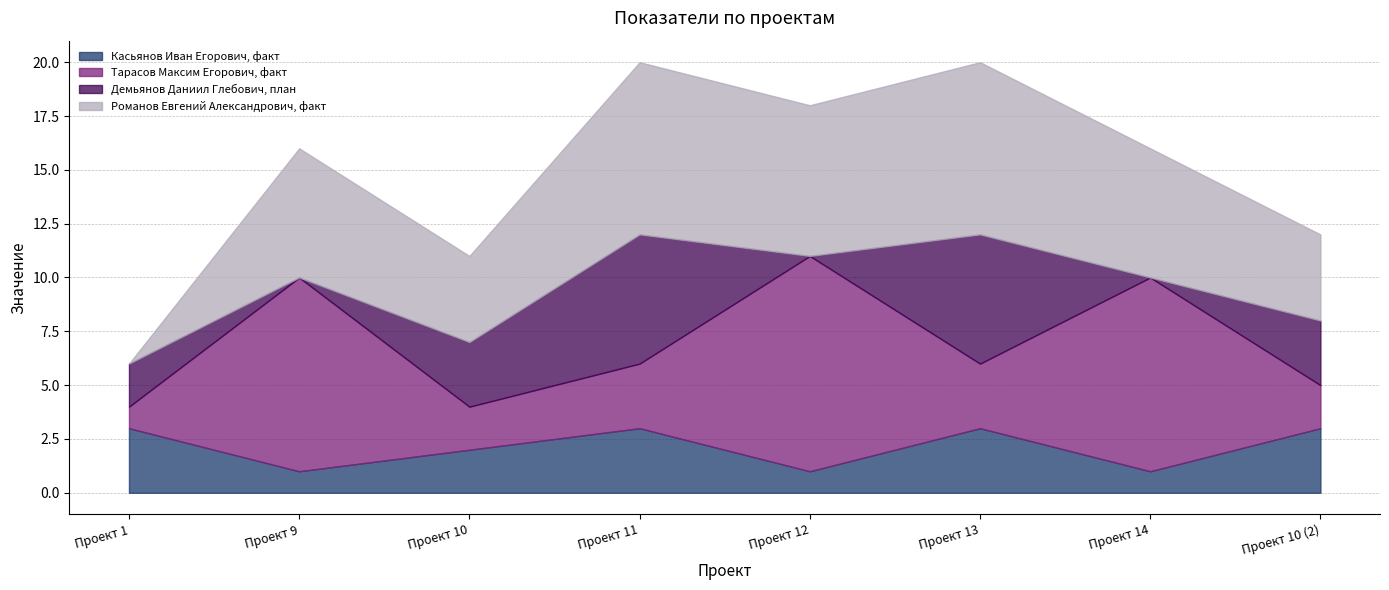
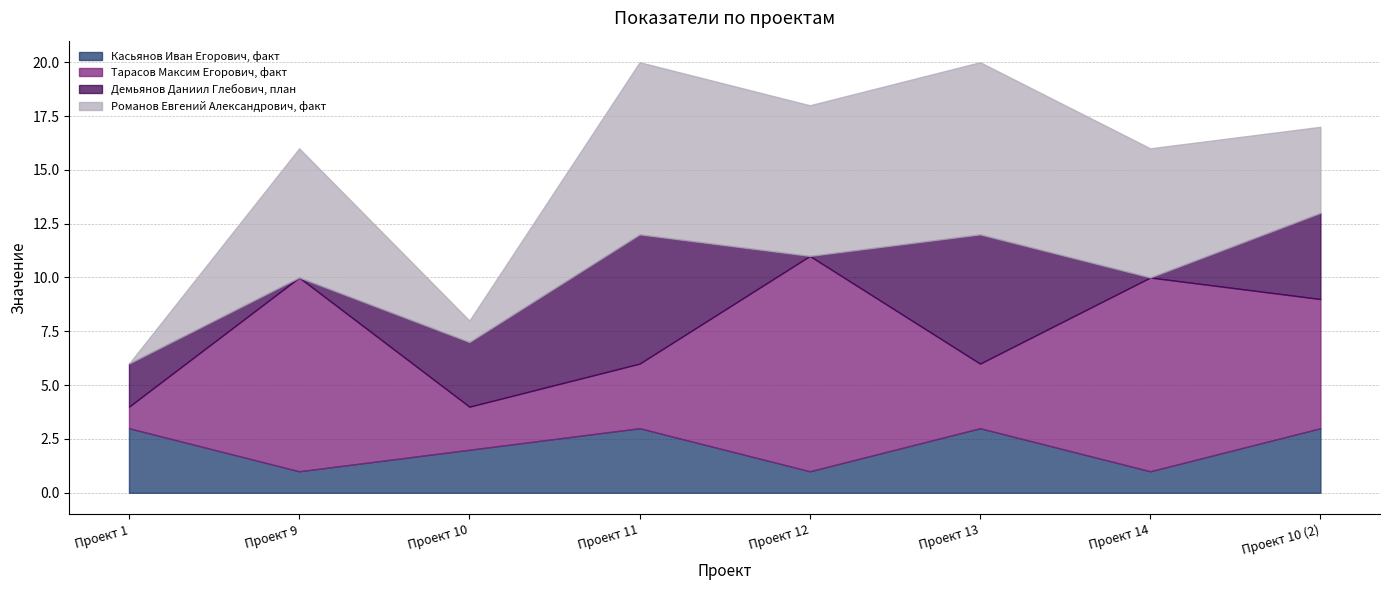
Романов Евгений Александрович, факт, Проект 10: 4 -> 1
Тарасов Максим Егорович, факт, Проект 10 (2): 2 -> 6
Демьянов Даниил Глебович, план, Проект 10 (2): 3 -> 4
